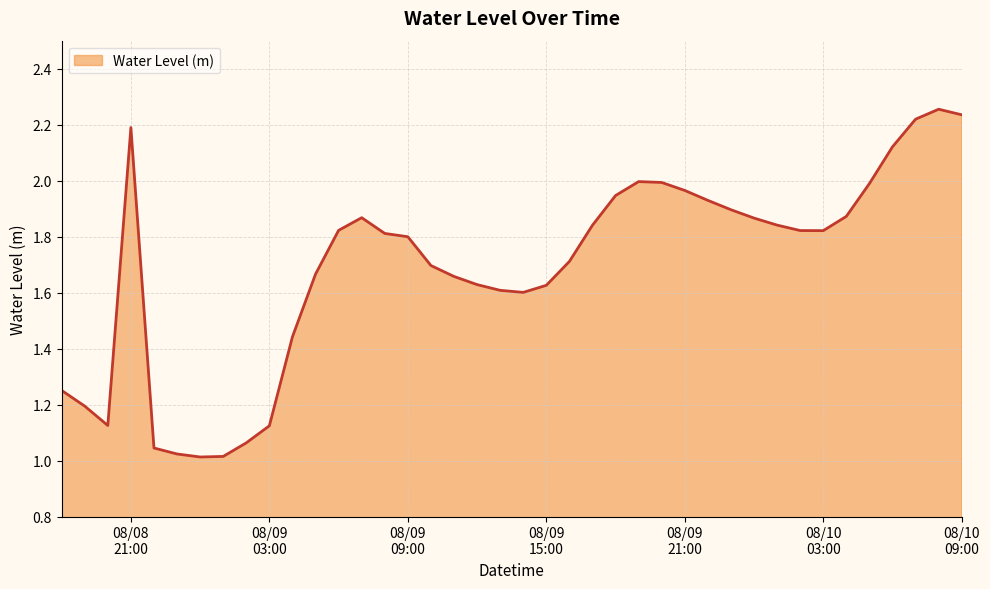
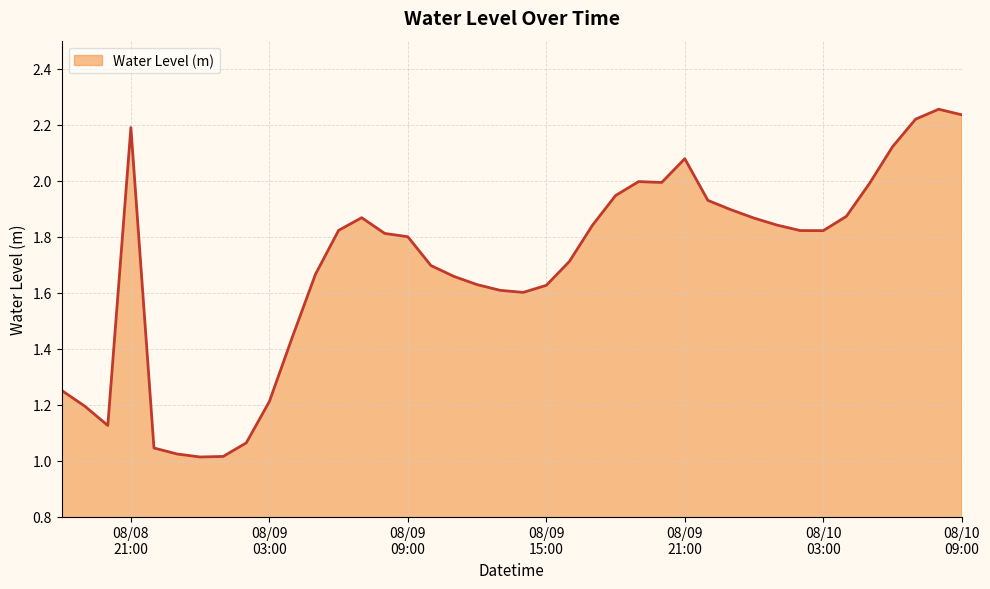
08/09 03:00: 1.12 -> 1.21
08/09 21:00: 1.96 -> 2.08
